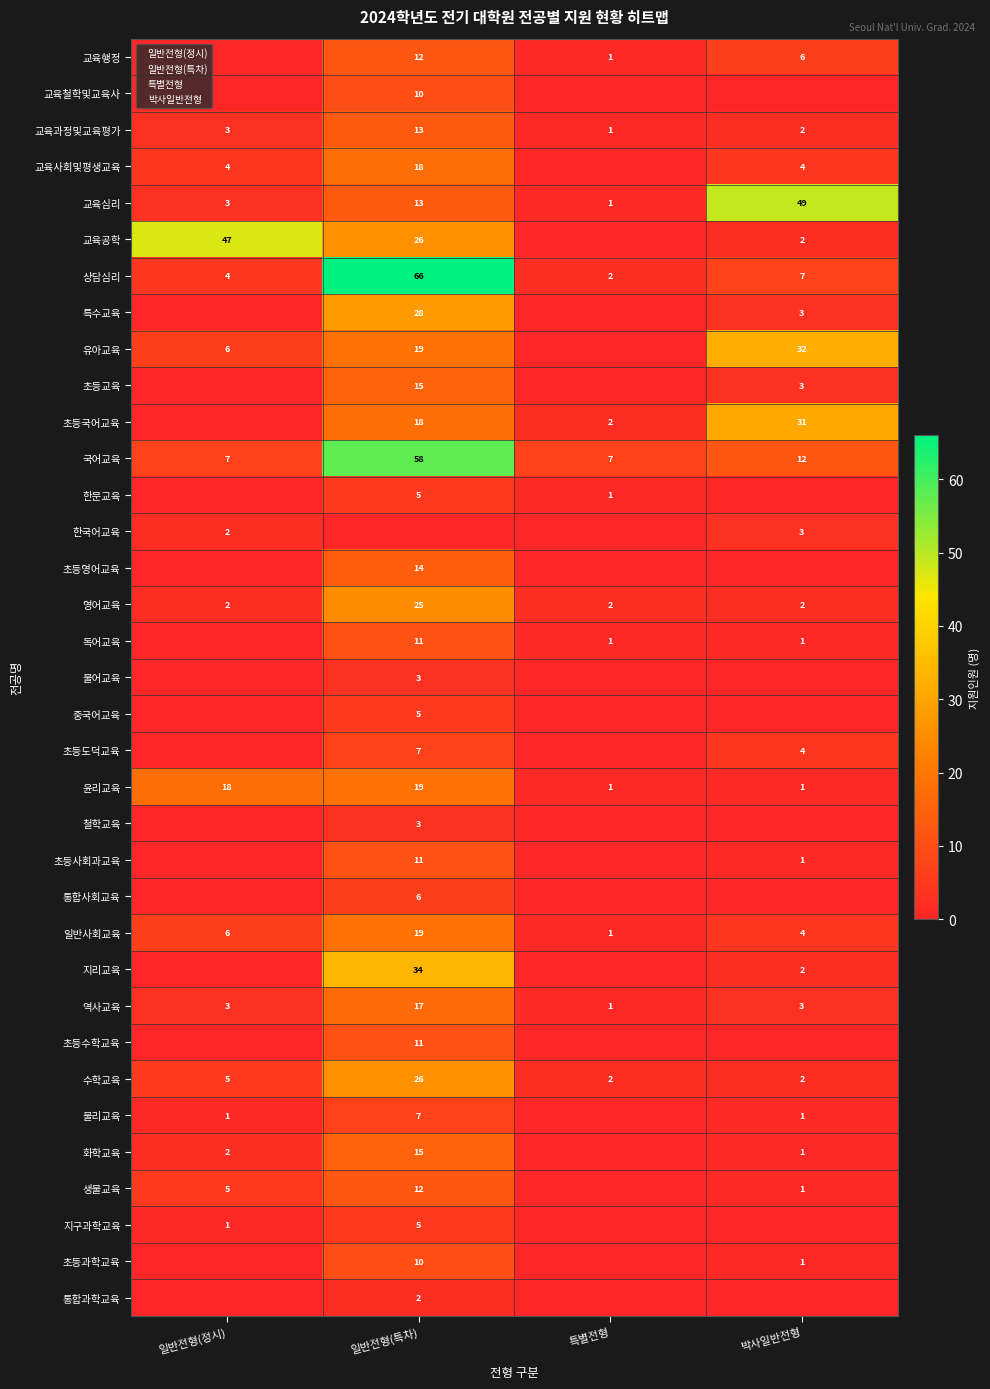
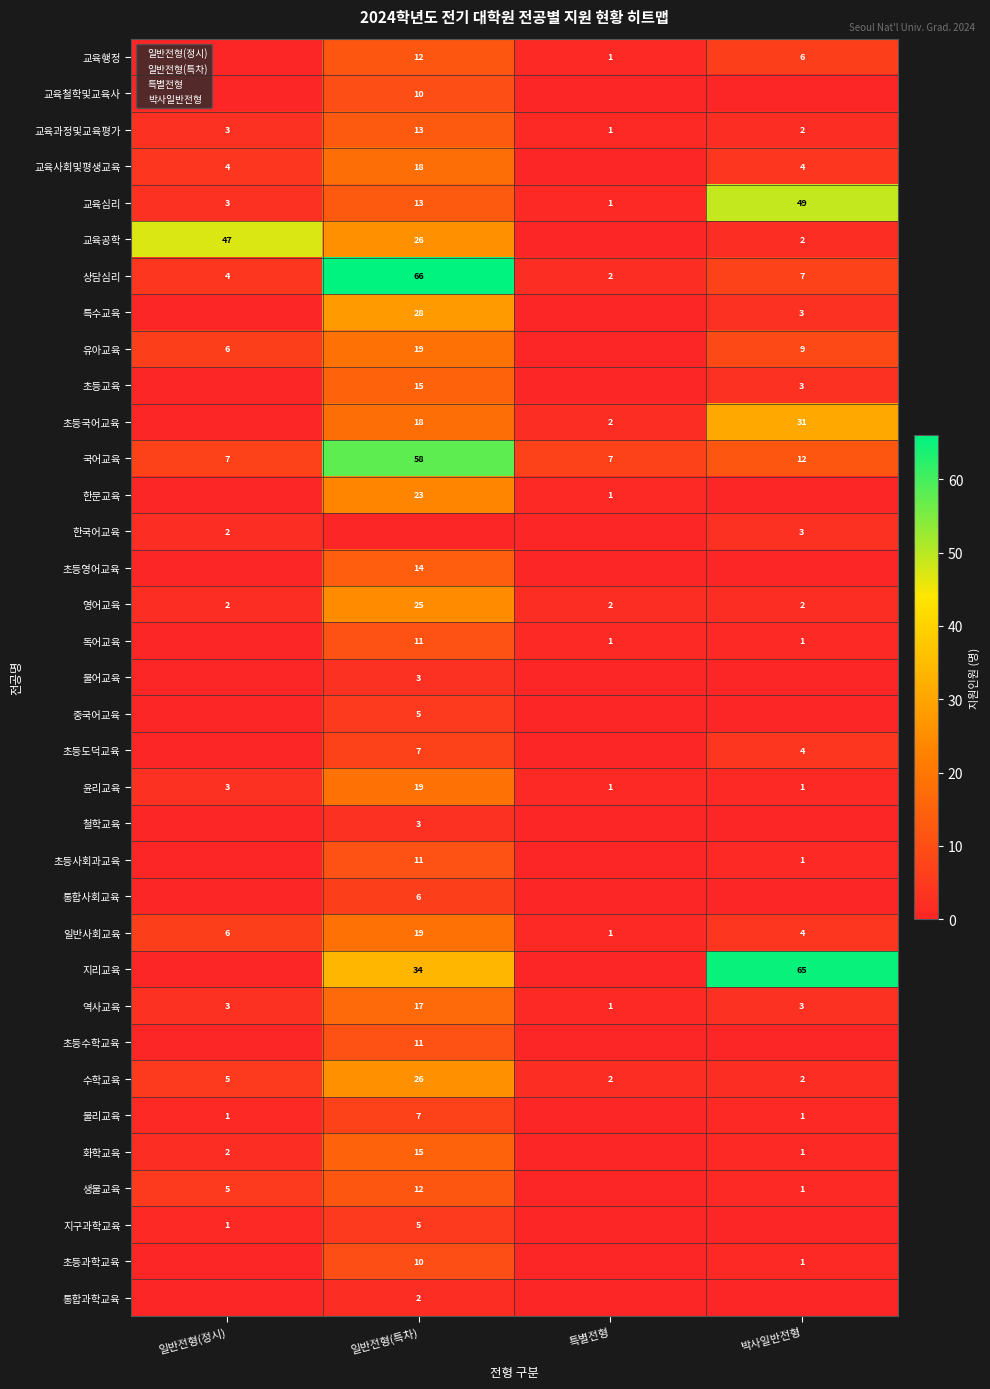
유아교육, 박사일반전형: 32 -> 9
한문교육, 일반전형(특차): 5 -> 23
윤리교육, 일반전형(정시): 18 -> 3
지리교육, 박사일반전형: 2 -> 65
